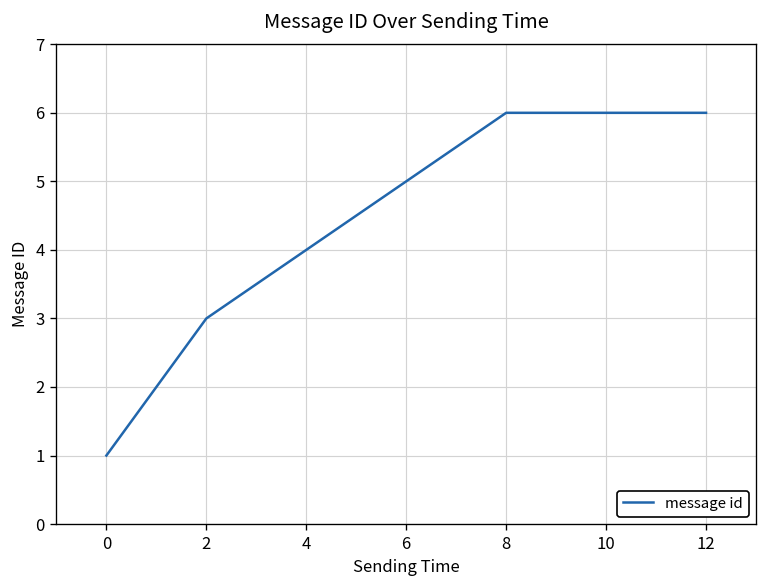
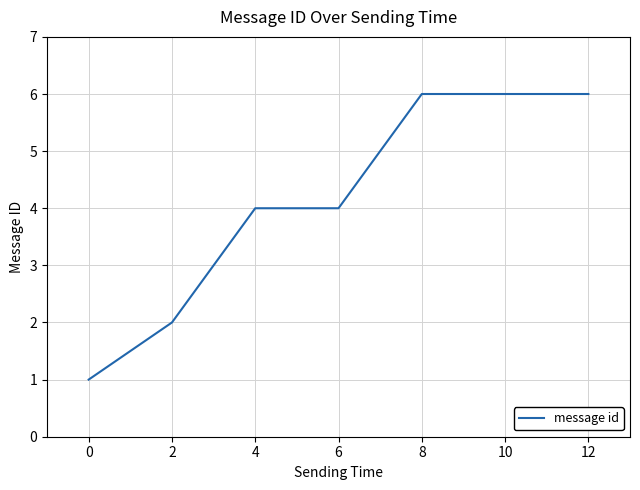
2: 3 -> 2
6: 5 -> 4
